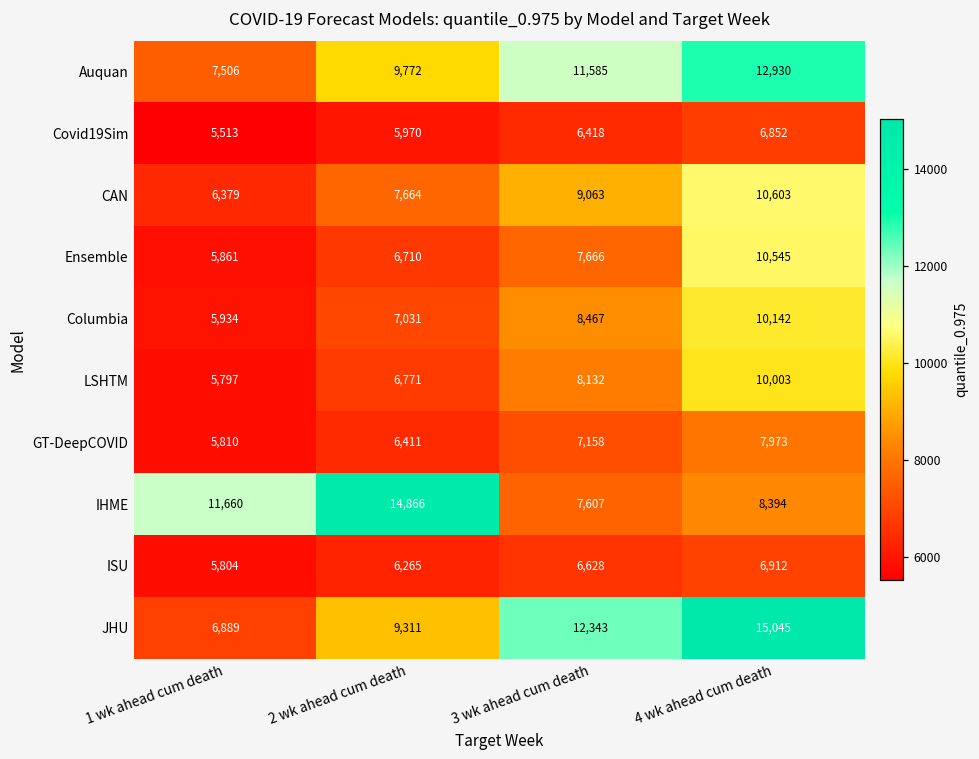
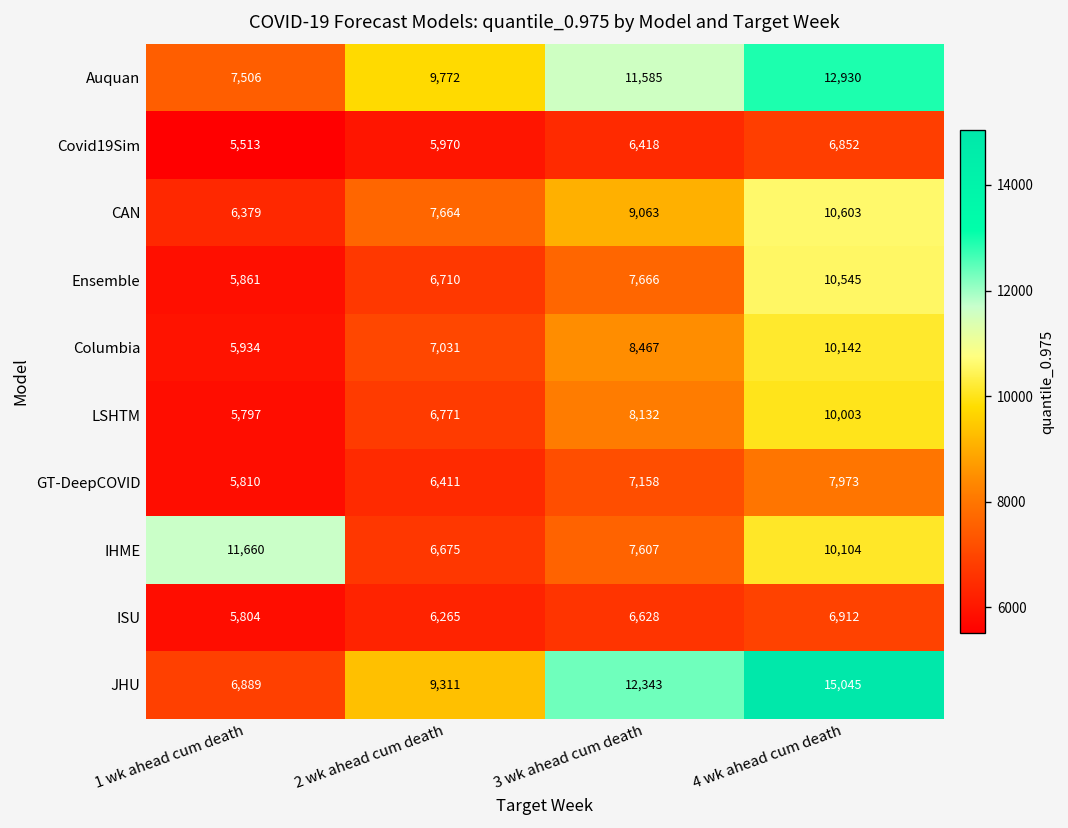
IHME, 2 wk ahead cum death: 14,866 -> 6,675
IHME, 4 wk ahead cum death: 8,394 -> 10,104
